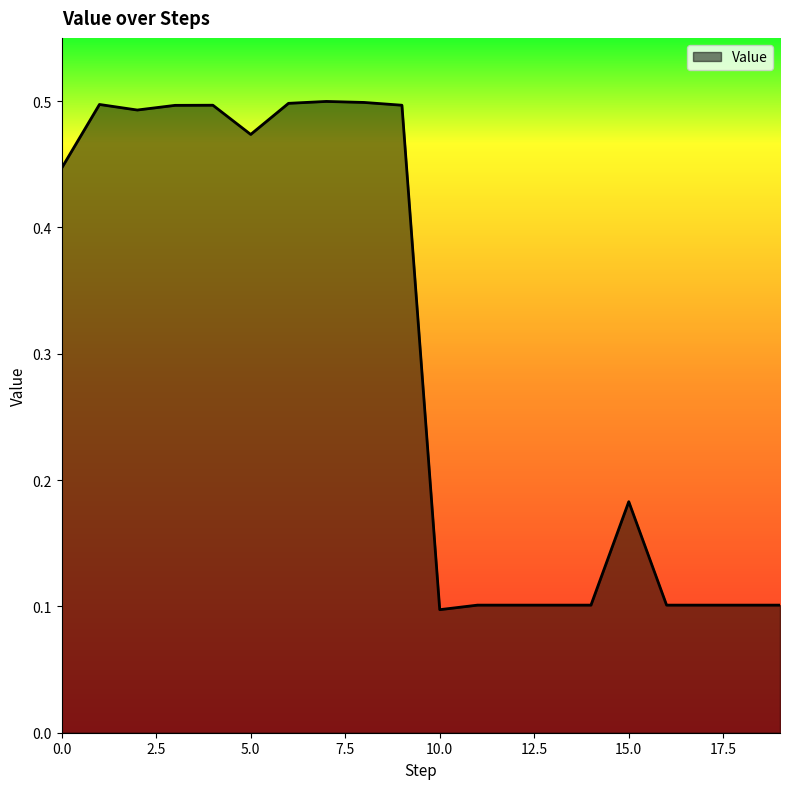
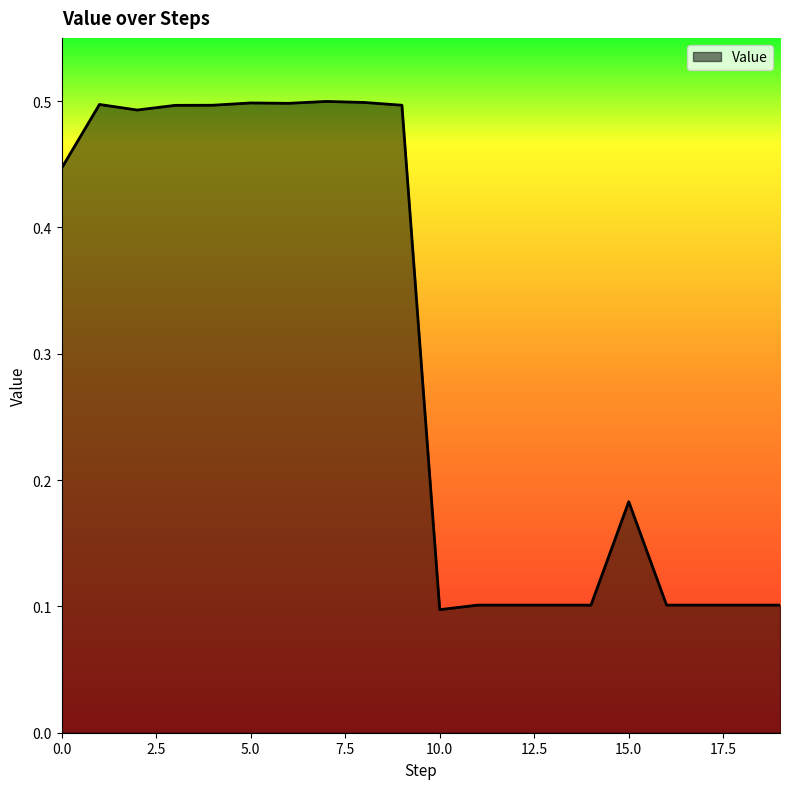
5.0: 0.474 -> 0.498
